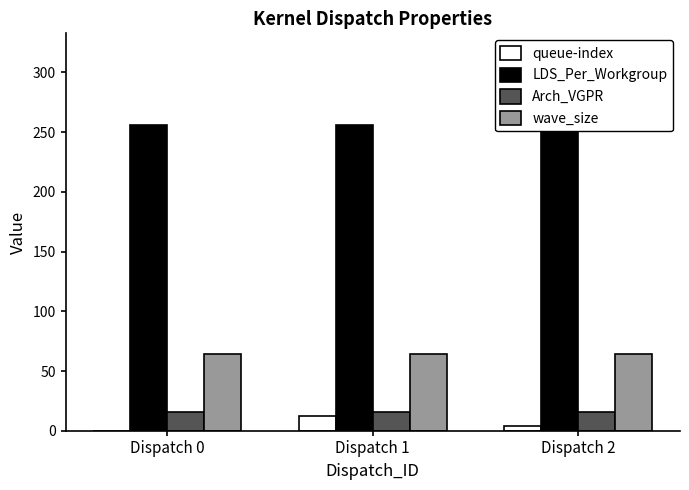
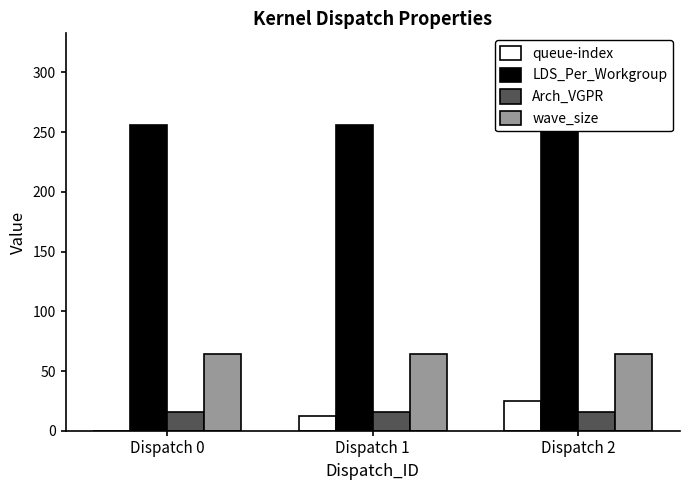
queue-index, Dispatch 2: 4 -> 25
